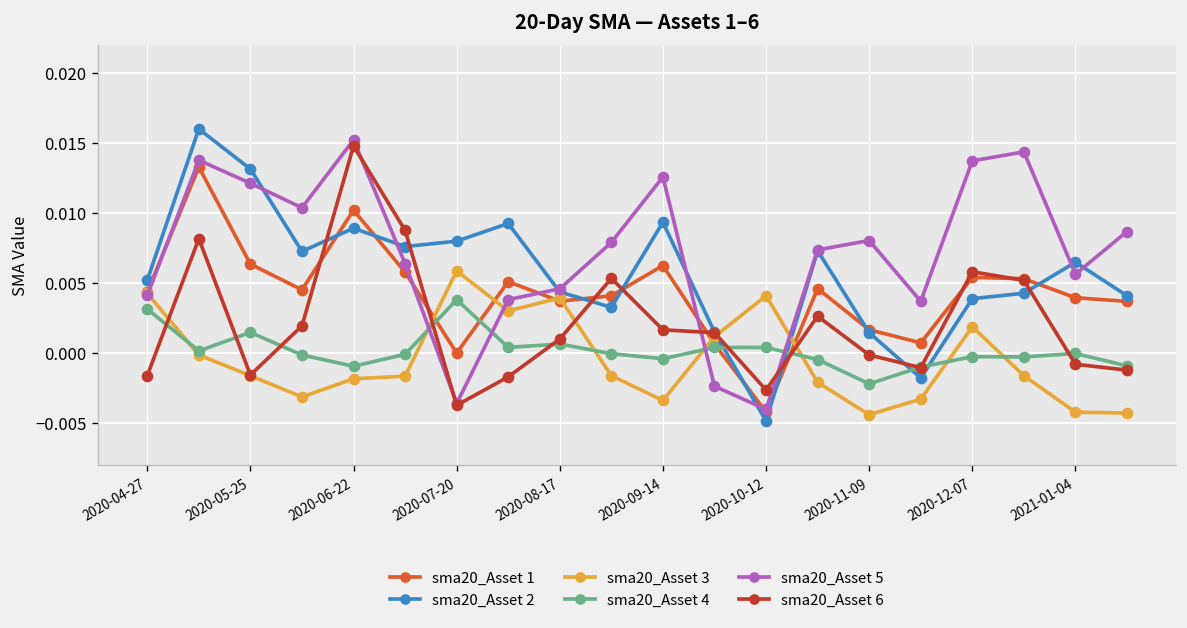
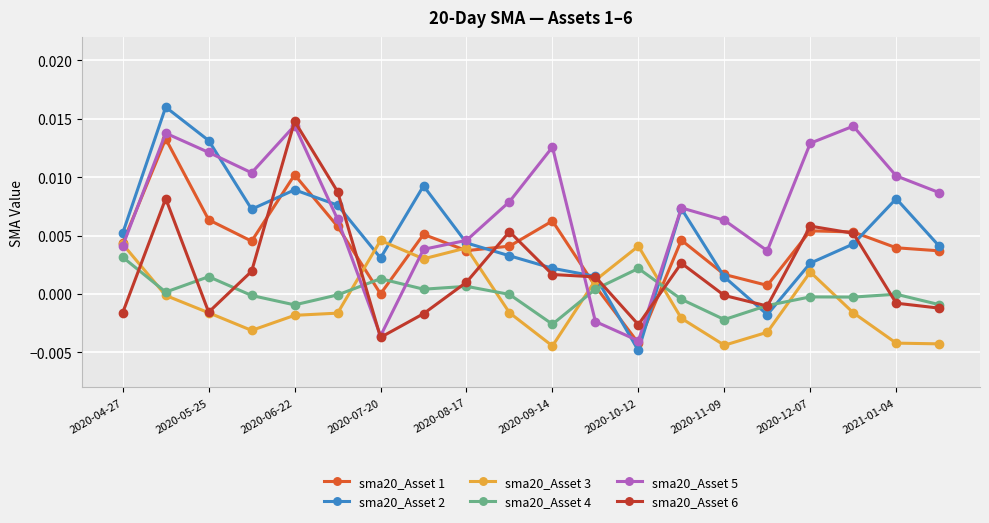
sma20_Asset 5, 2020-06-22: 0.0152 -> 0.0144
sma20_Asset 2, 2020-07-20: 0.0080 -> 0.0031
sma20_Asset 3, 2020-07-20: 0.0059 -> 0.0046
sma20_Asset 4, 2020-07-20: 0.0038 -> 0.0013
sma20_Asset 2, 2020-09-14: 0.0093 -> 0.0022
sma20_Asset 3, 2020-09-14: -0.0034 -> -0.0045
sma20_Asset 4, 2020-09-14: -0.0004 -> -0.0026
sma20_Asset 4, 2020-10-12: 0.0004 -> 0.0022
sma20_Asset 5, 2020-11-09: 0.0080 -> 0.0063
sma20_Asset 2, 2020-12-07: 0.0039 -> 0.0026
sma20_Asset 5, 2020-12-07: 0.0137 -> 0.0129
sma20_Asset 2, 2021-01-04: 0.0065 -> 0.0082
sma20_Asset 5, 2021-01-04: 0.0056 -> 0.0101
